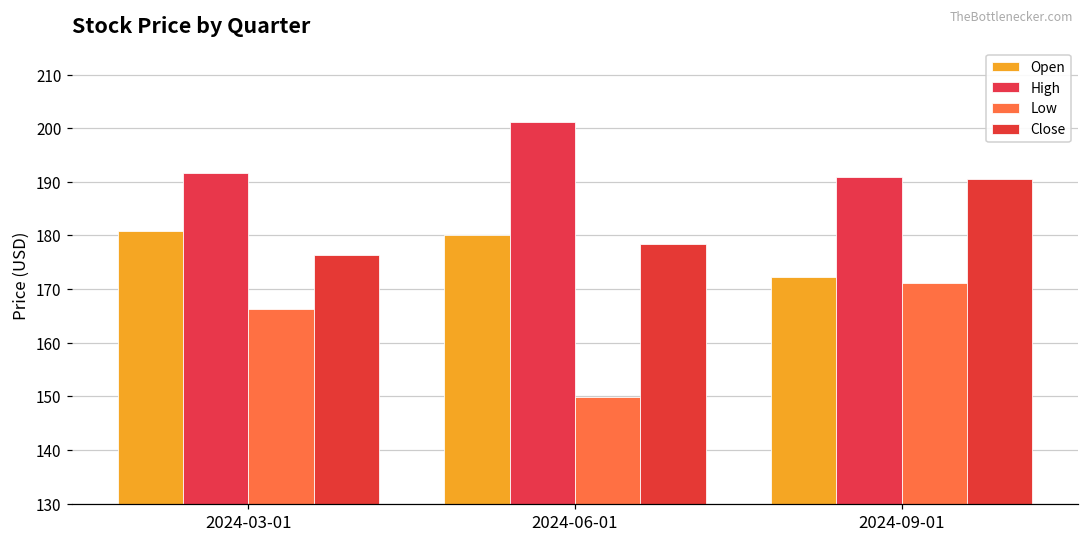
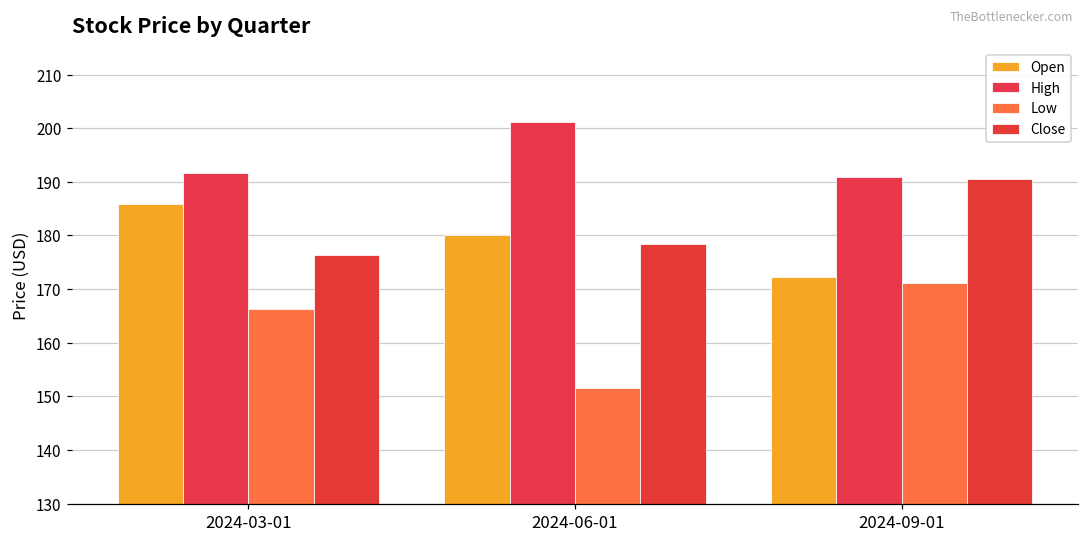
Open, 2024-03-01: 181 -> 186
Low, 2024-06-01: 150 -> 152
